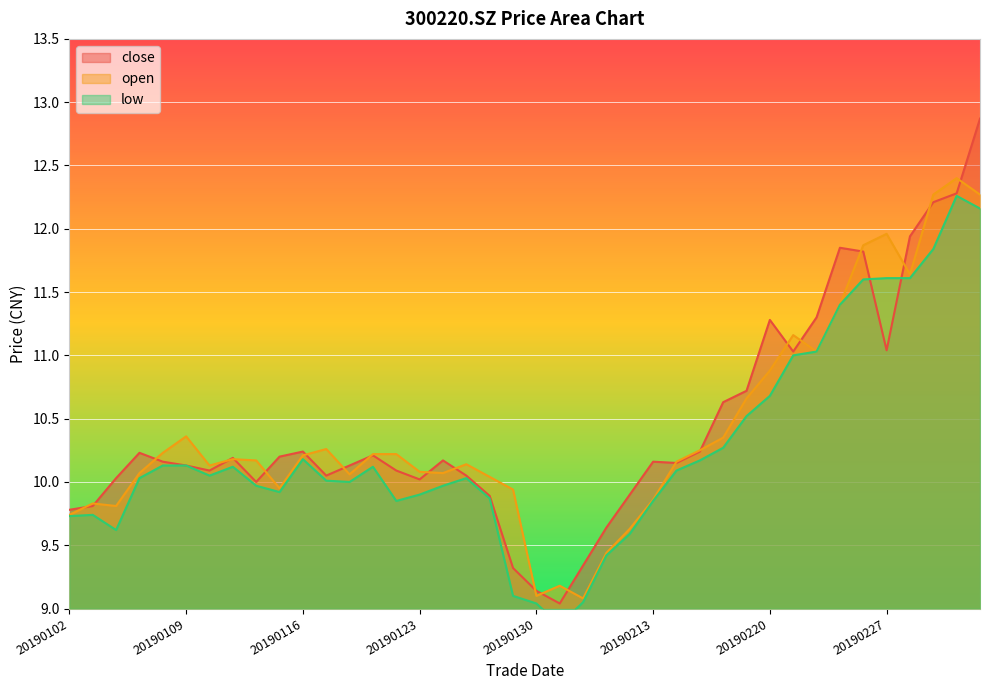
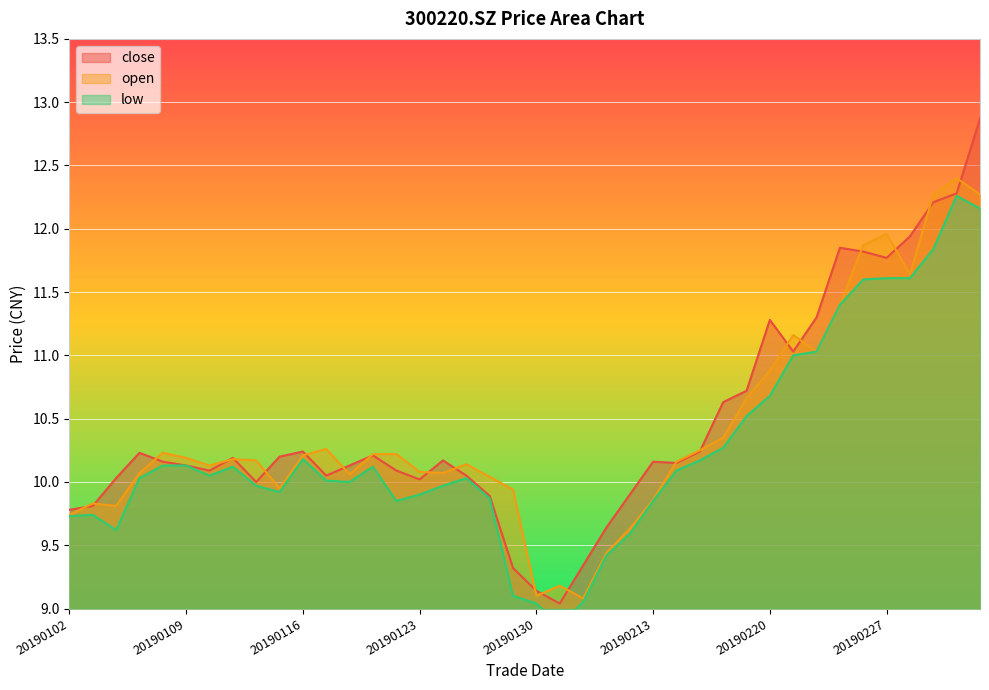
open, 20190109: 10.36 -> 10.19
close, 20190227: 11.04 -> 11.77
